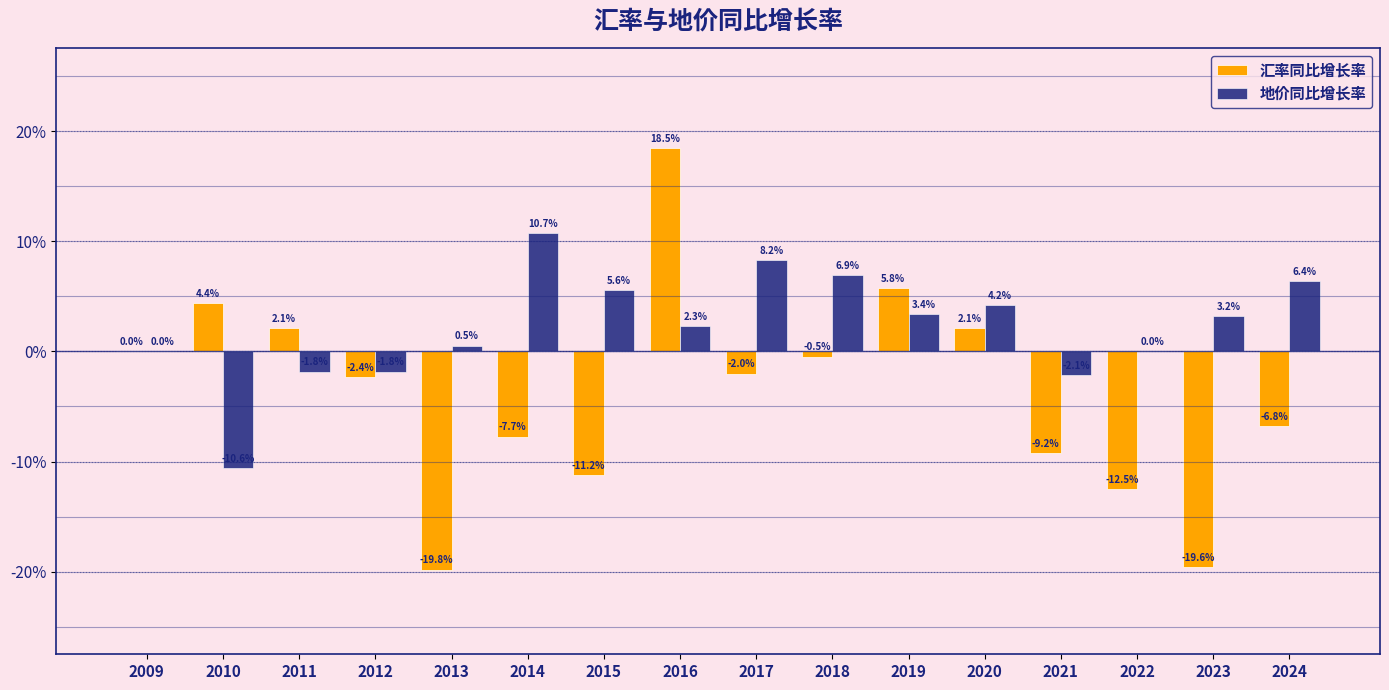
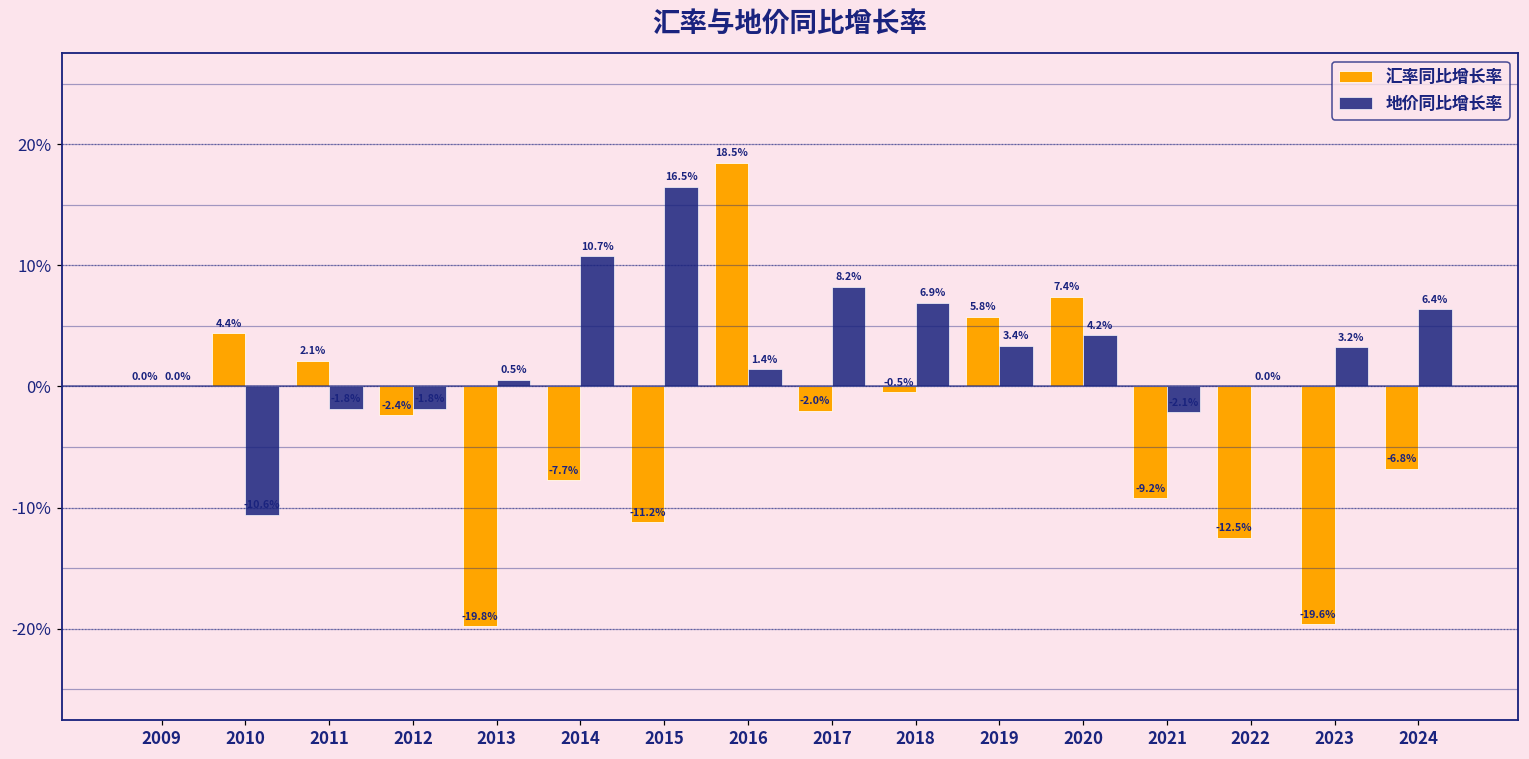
地价同比增长率, 2015: 5.6% -> 16.5%
地价同比增长率, 2016: 2.3% -> 1.4%
汇率同比增长率, 2020: 2.1% -> 7.4%
